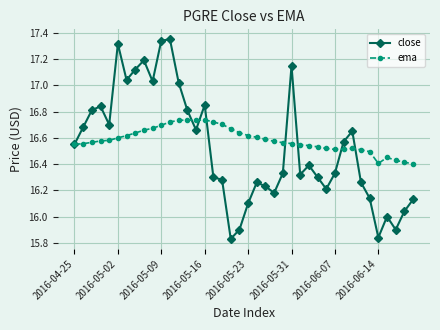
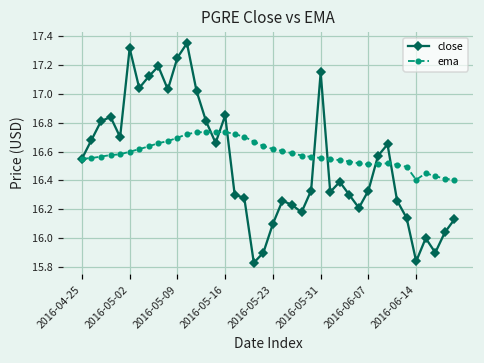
close, 2016-05-09: 17.34 -> 17.25
